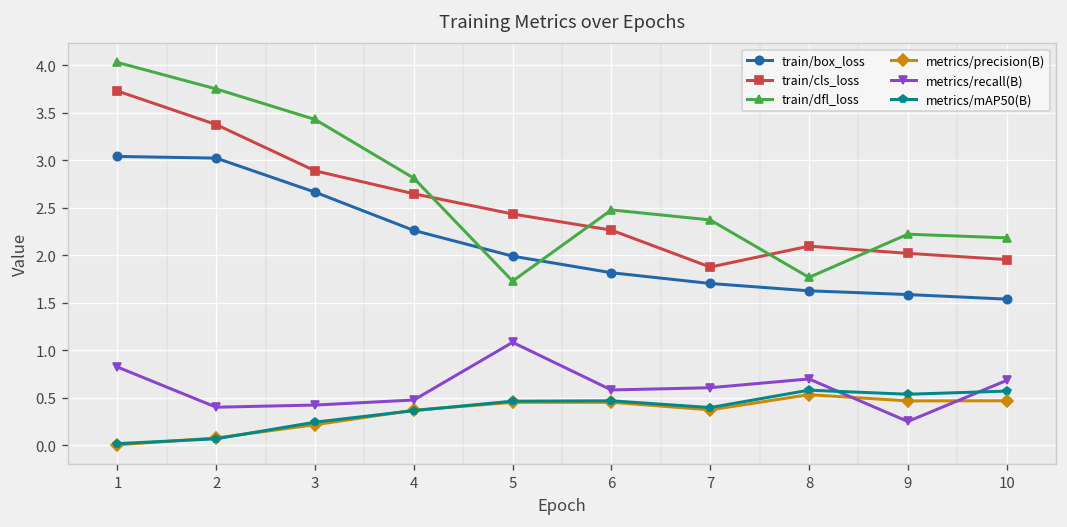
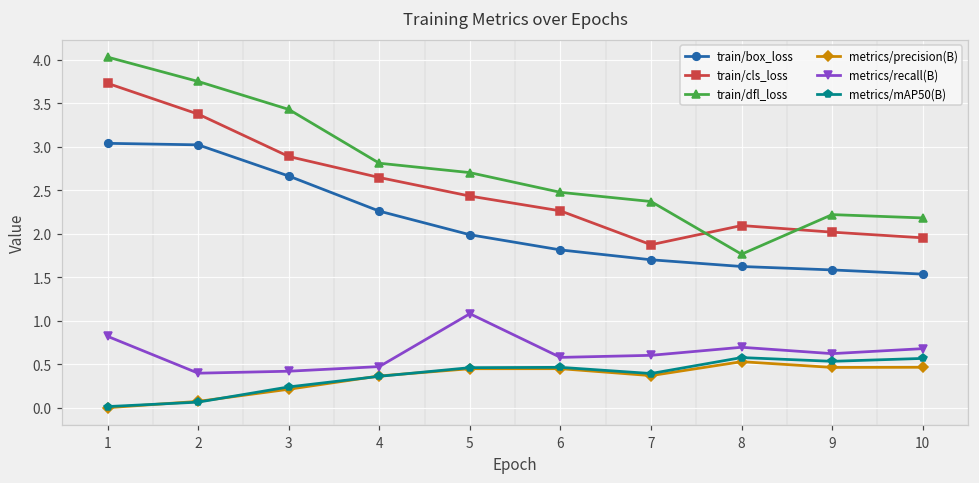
train/dfl_loss, 5: 1.7 -> 2.7
metrics/recall(B), 9: 0.2 -> 0.6
